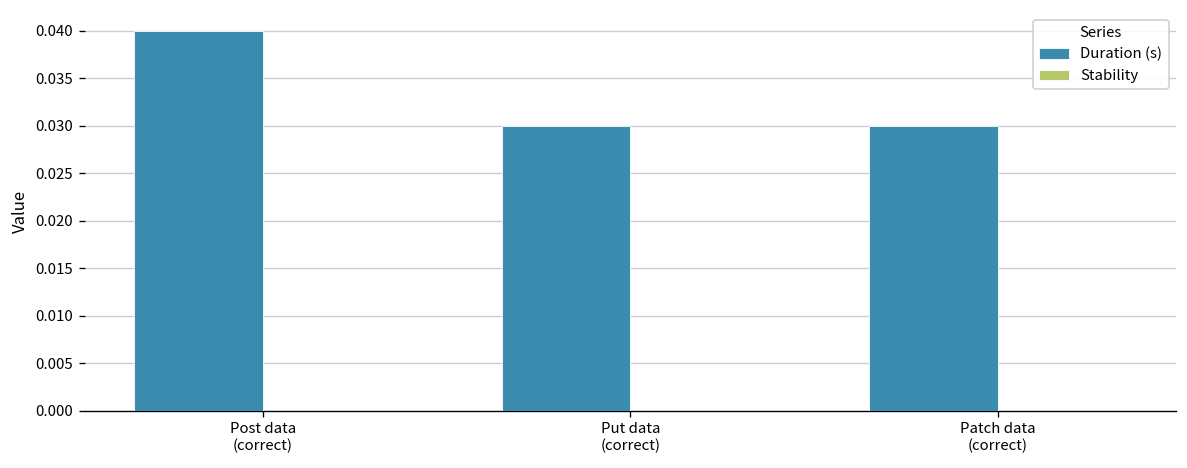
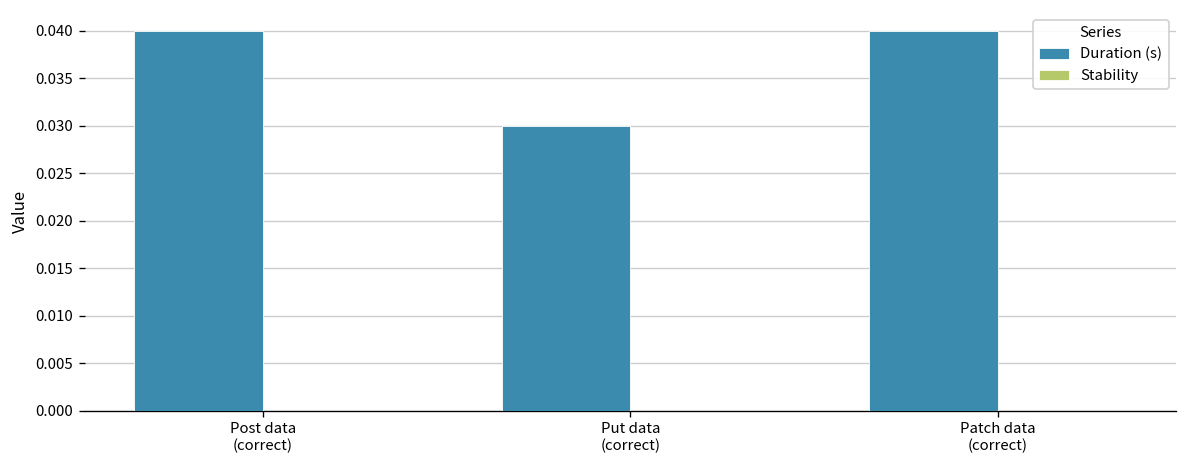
Duration (s), Patch data (correct): 0.03 -> 0.04
